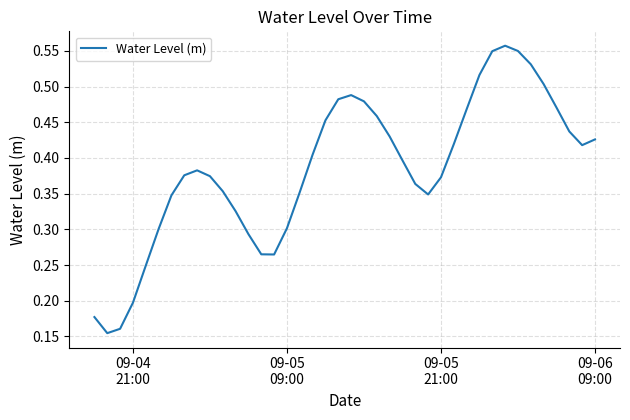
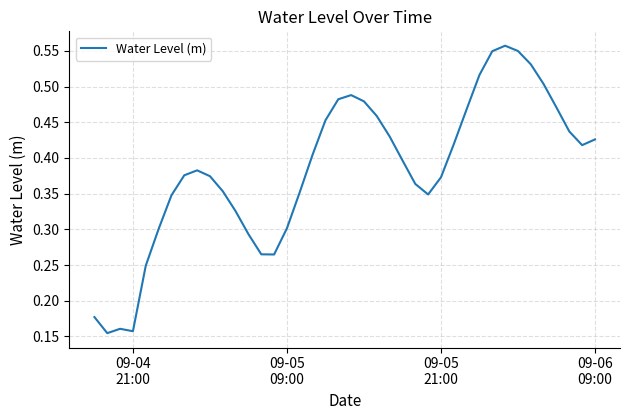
09-04 21:00: 0.20 -> 0.16
